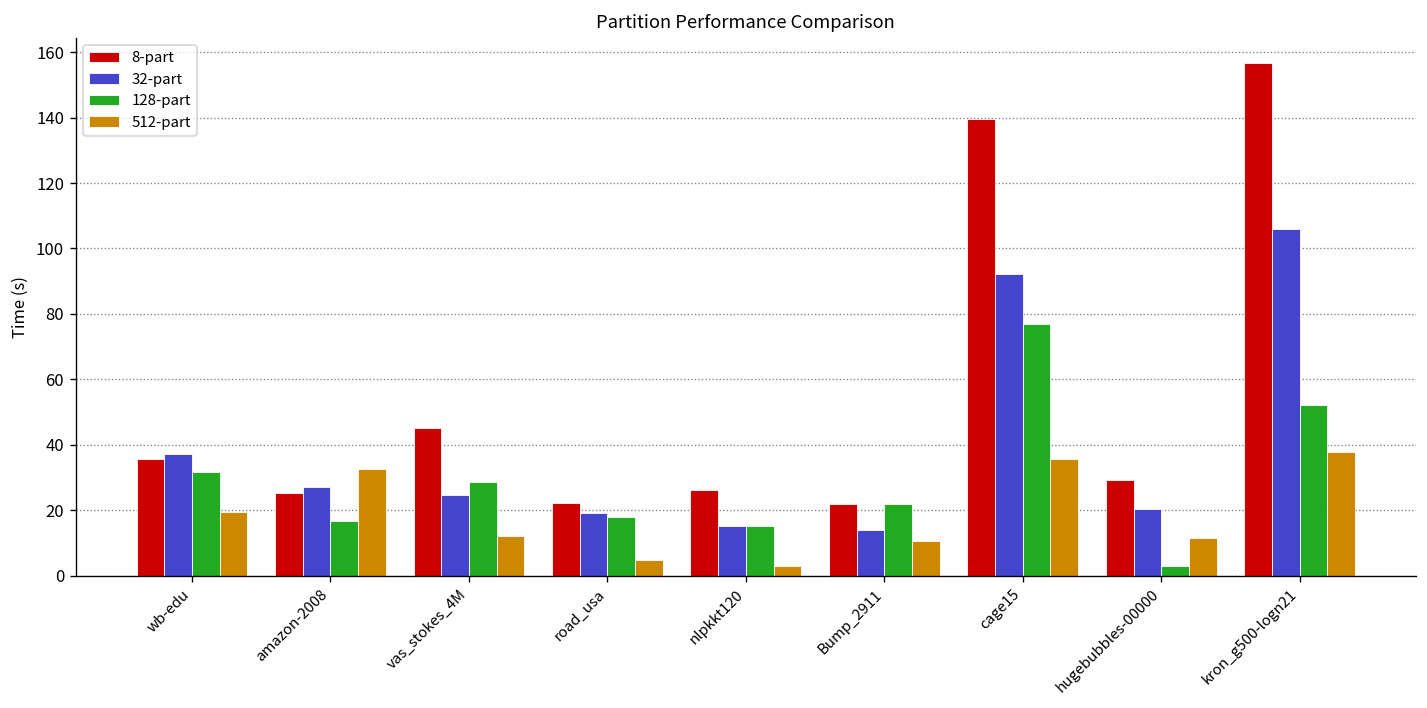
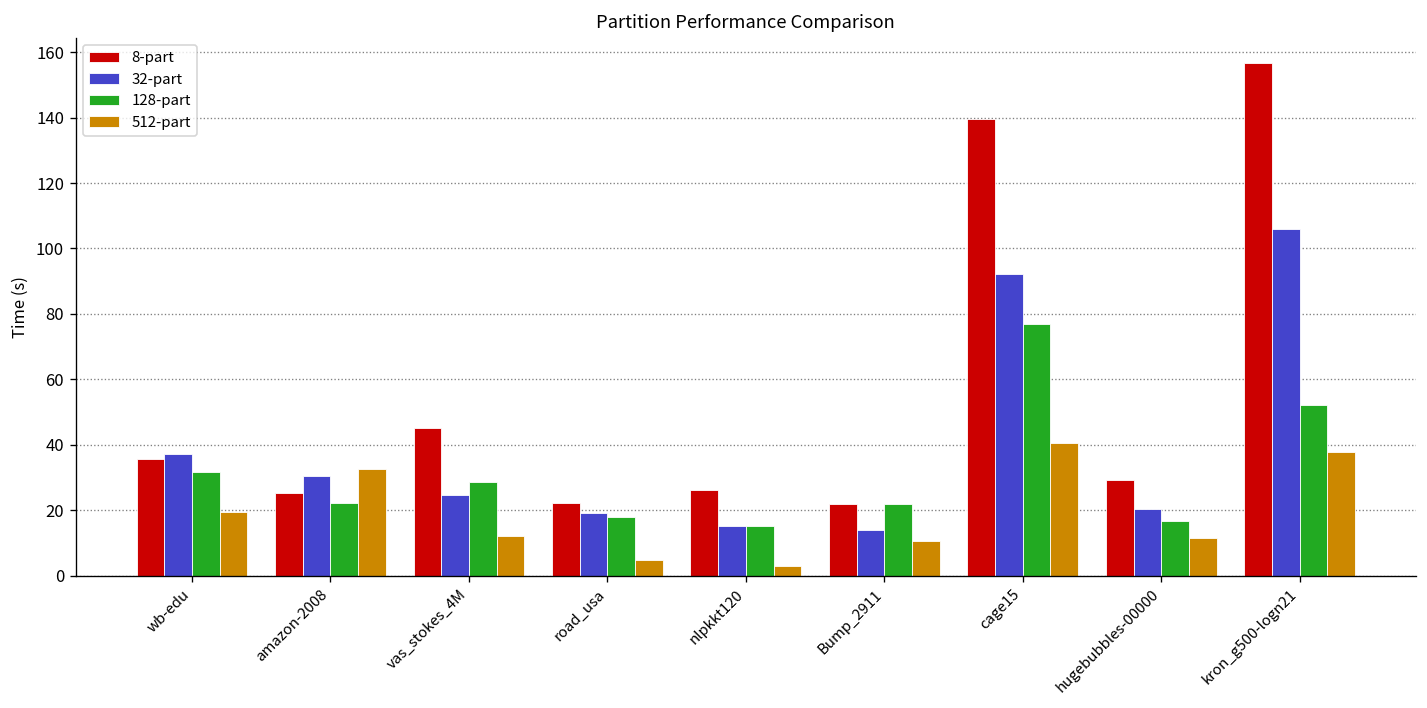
32-part, amazon-2008: 27 -> 31
128-part, amazon-2008: 17 -> 22
512-part, cage15: 36 -> 41
128-part, hugebubbles-00000: 3 -> 17
